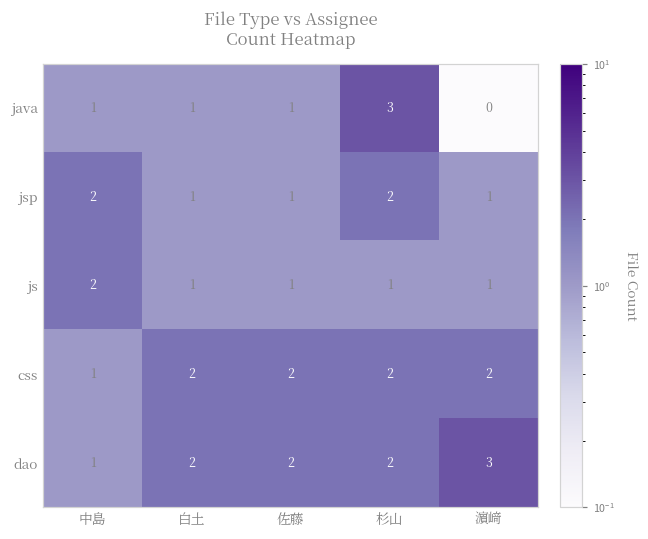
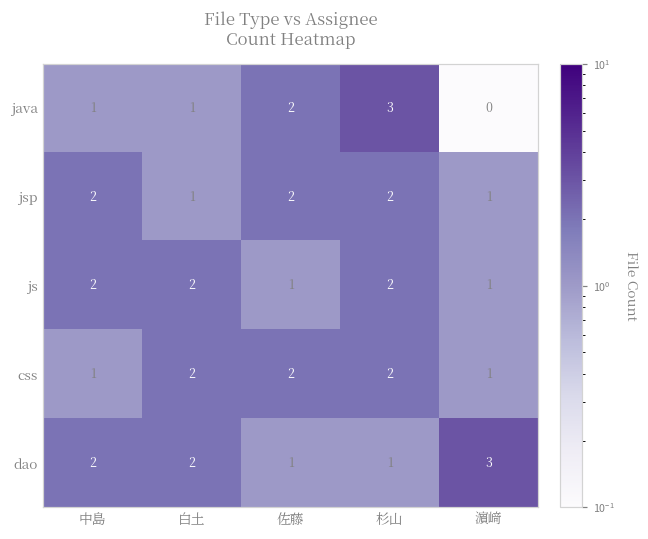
java, 佐藤: 1 -> 2
jsp, 佐藤: 1 -> 2
js, 白土: 1 -> 2
js, 杉山: 1 -> 2
css, 濵﨑: 2 -> 1
dao, 中島: 1 -> 2
dao, 佐藤: 2 -> 1
dao, 杉山: 2 -> 1
